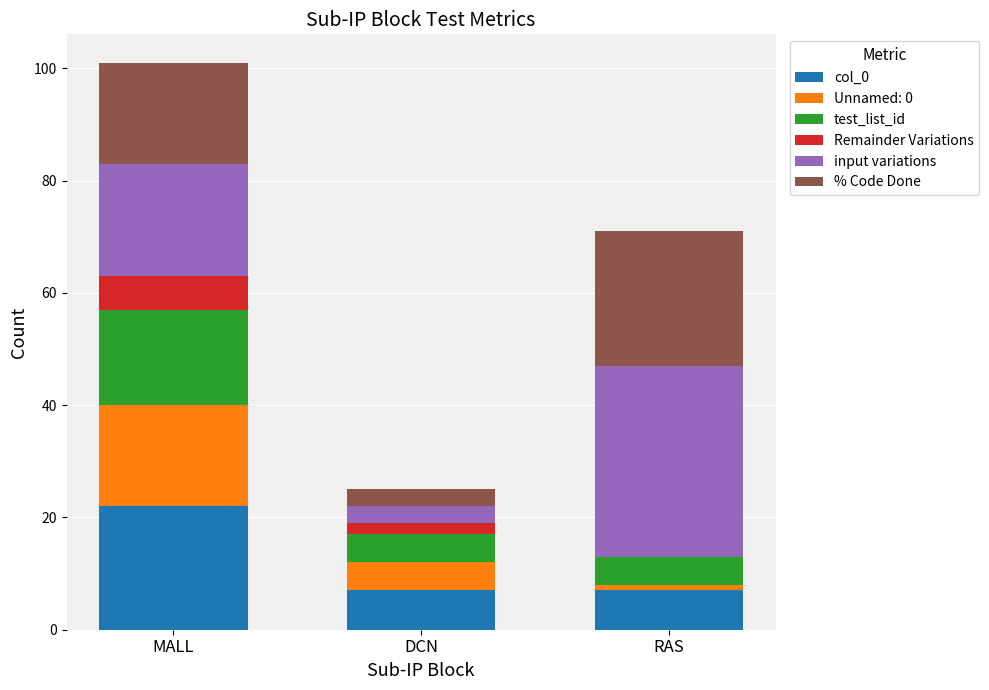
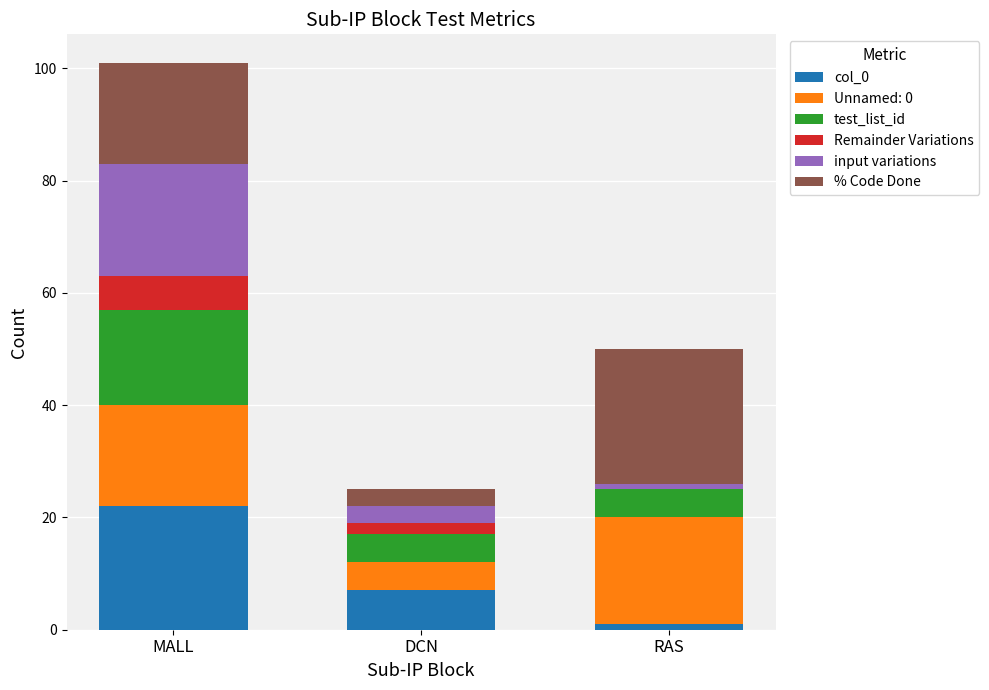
col_0, RAS: 7 -> 1
Unnamed: 0, RAS: 1 -> 19
input variations, RAS: 34 -> 1
